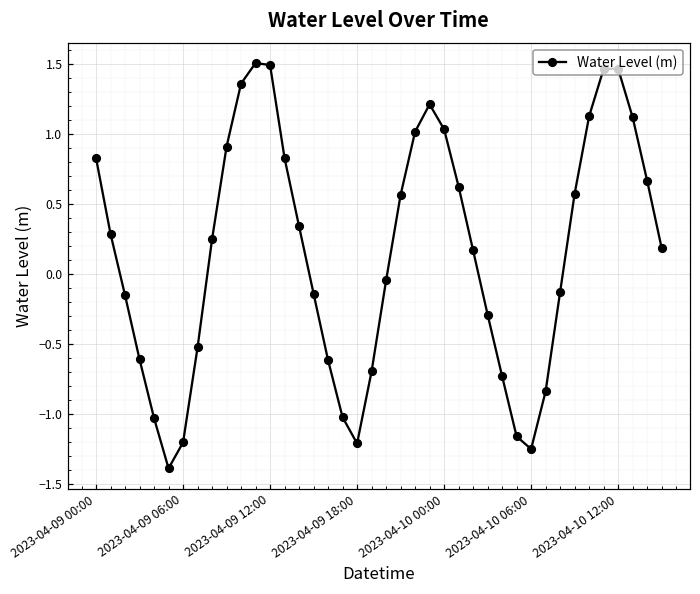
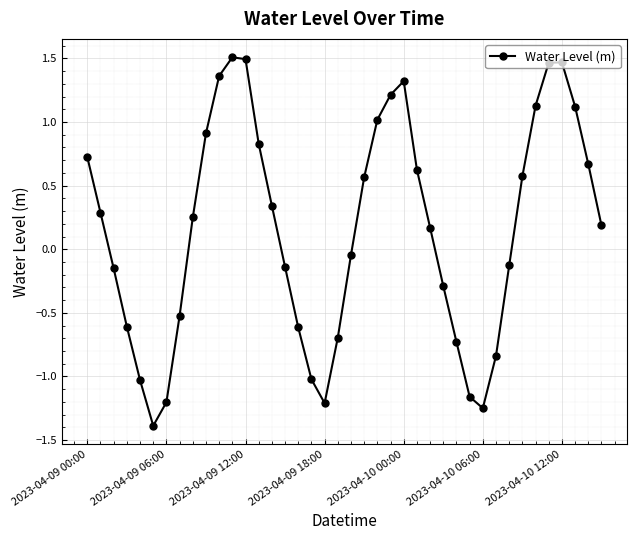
2023-04-09 00:00: 0.83 -> 0.72
2023-04-10 00:00: 1.04 -> 1.32
